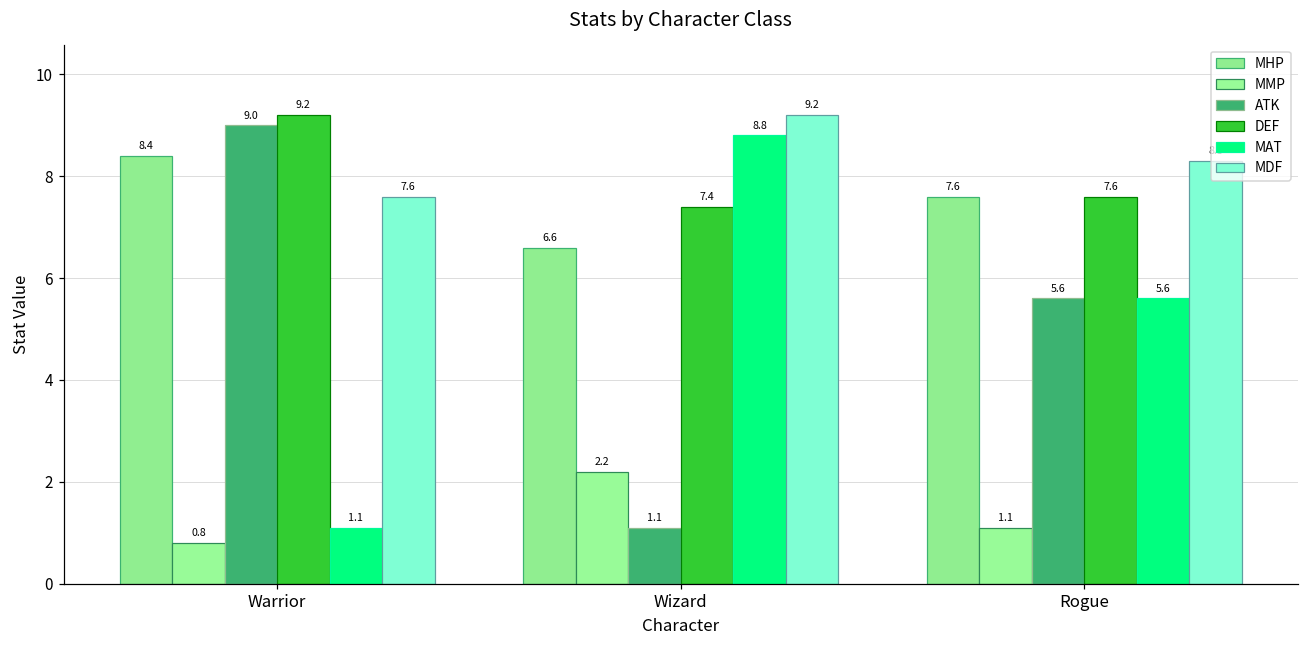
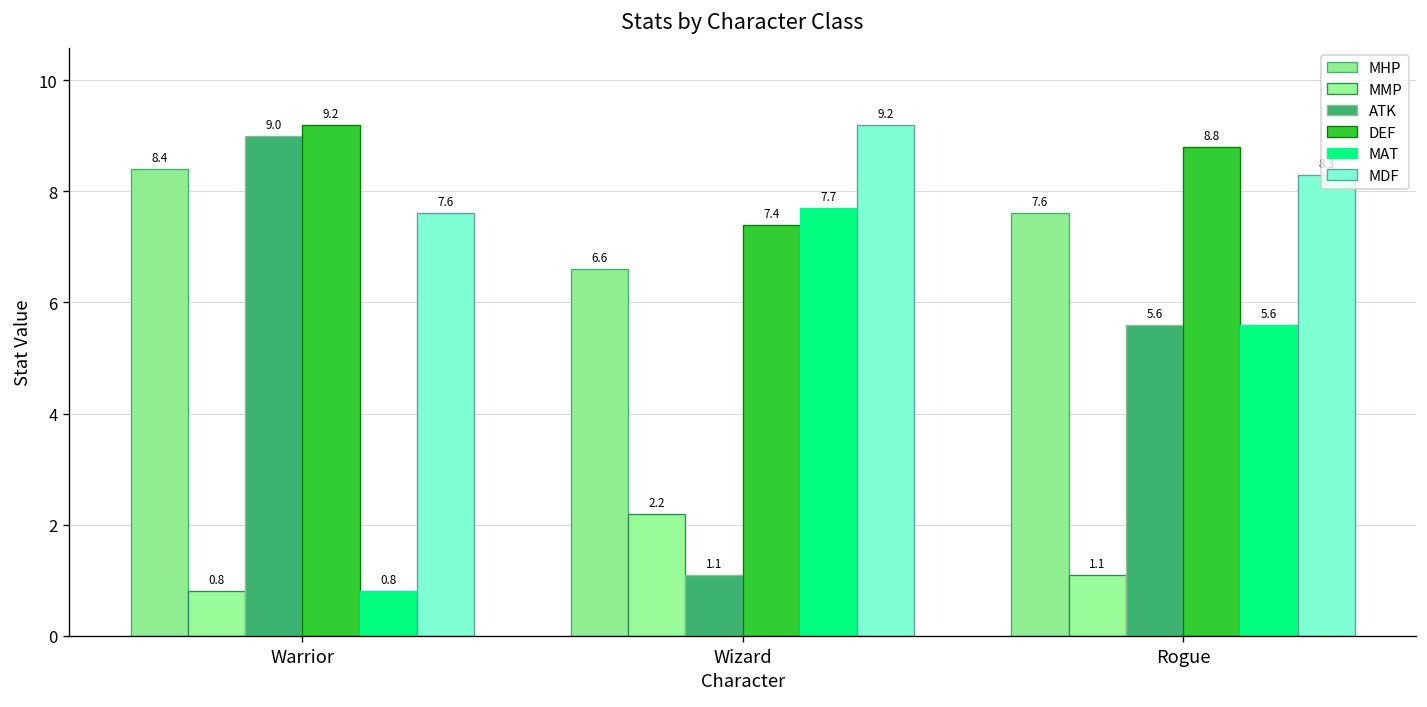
MAT, Warrior: 1.1 -> 0.8
MAT, Wizard: 8.8 -> 7.7
DEF, Rogue: 7.6 -> 8.8
